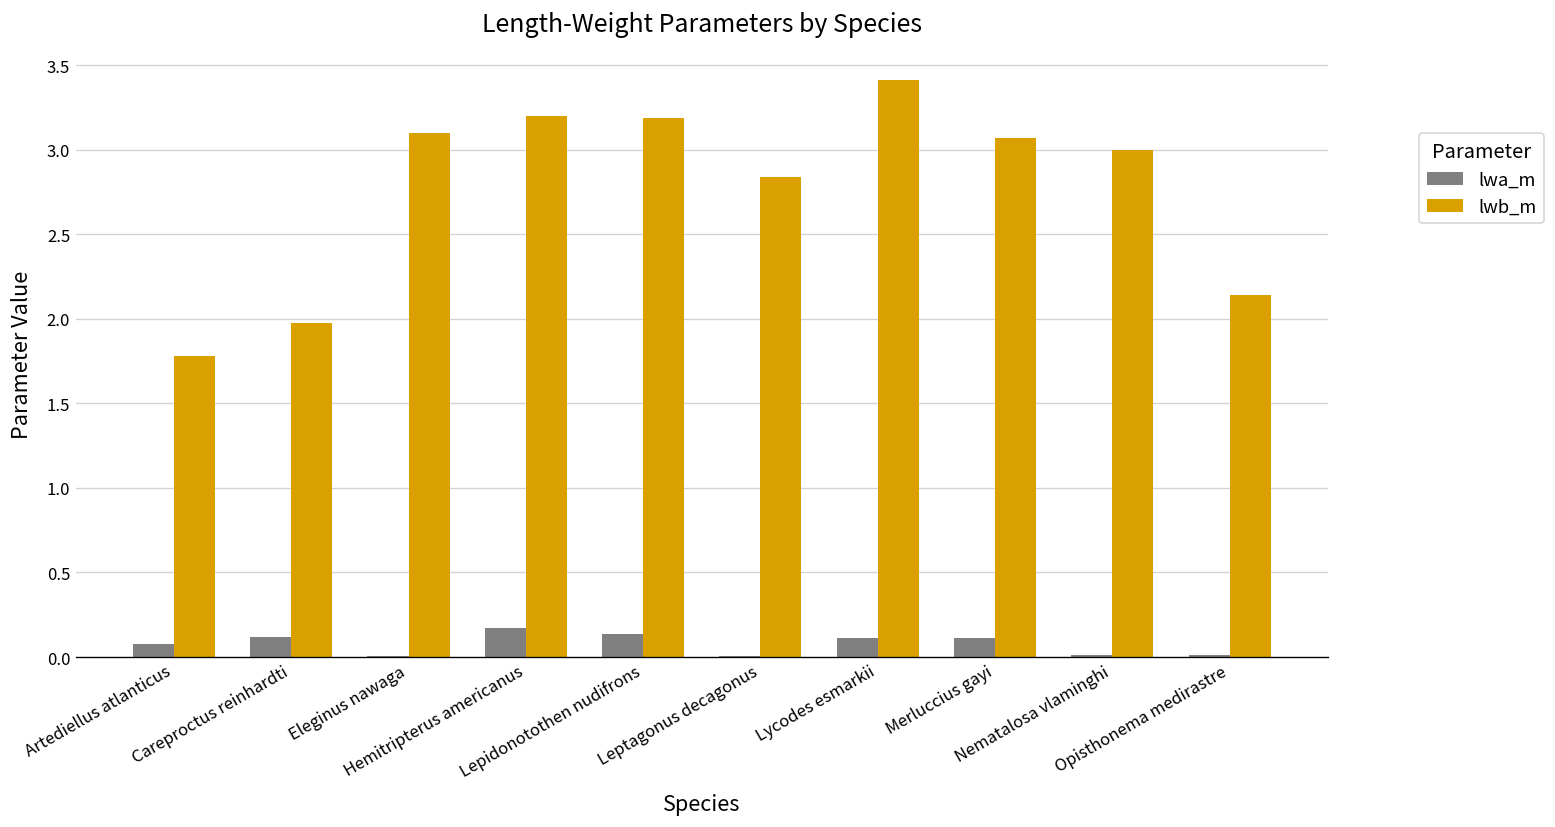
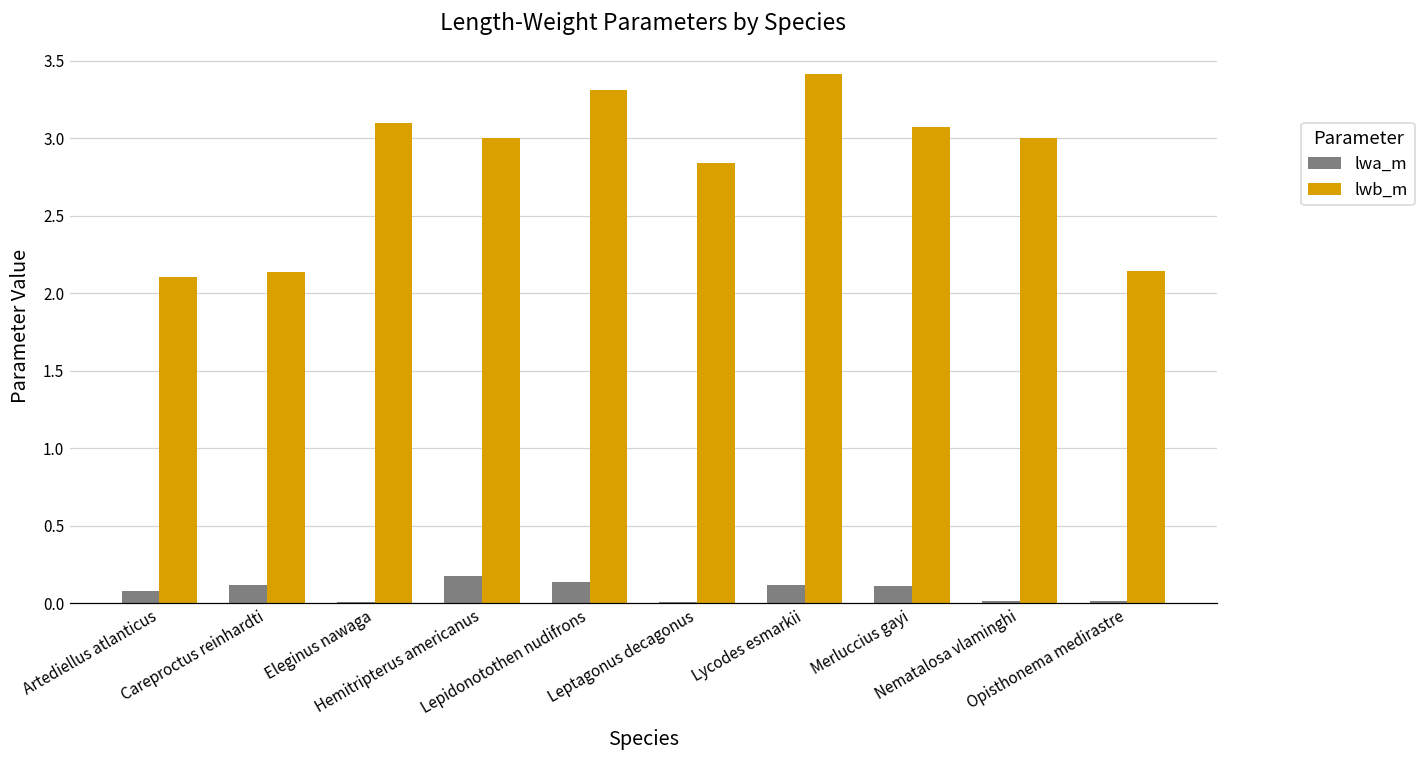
lwb_m, Artediellus atlanticus: 1.78 -> 2.11
lwb_m, Careproctus reinhardti: 1.98 -> 2.14
lwb_m, Hemitripterus americanus: 3.2 -> 3.0
lwb_m, Lepidonotothen nudifrons: 3.19 -> 3.31
